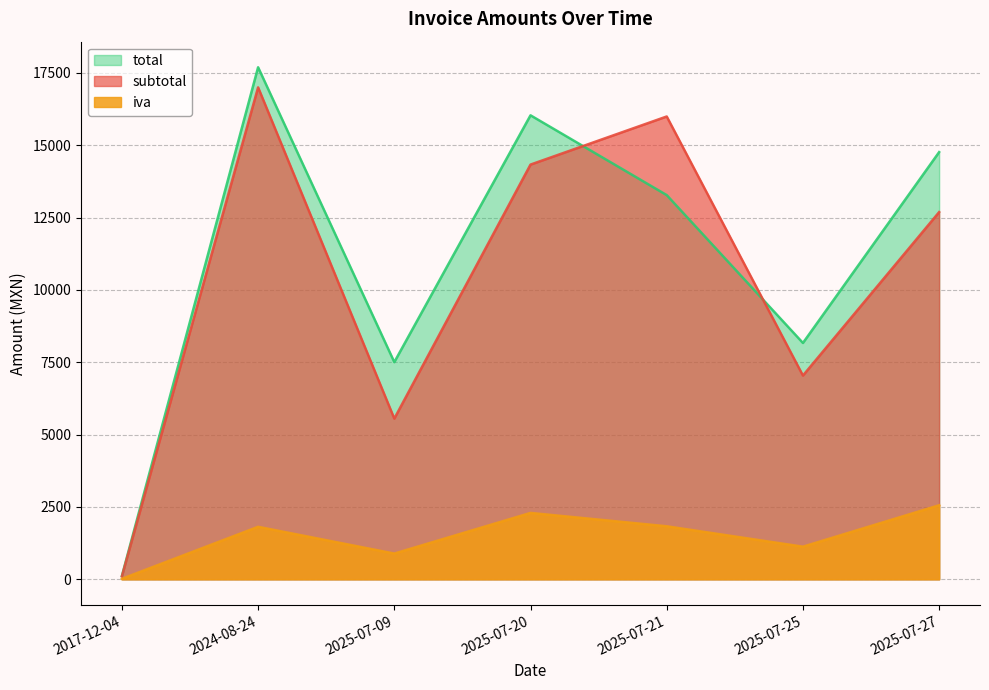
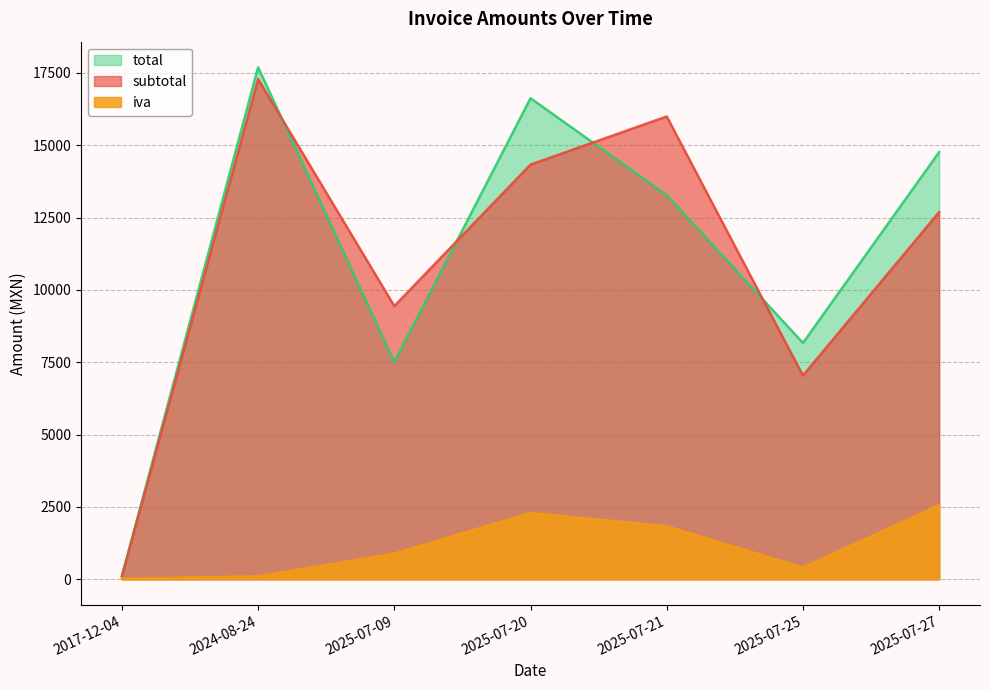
subtotal, 2024-08-24: 17000 -> 17300
iva, 2024-08-24: 1800 -> 100
subtotal, 2025-07-09: 5600 -> 9400
total, 2025-07-20: 16000 -> 16600
iva, 2025-07-25: 1100 -> 400
